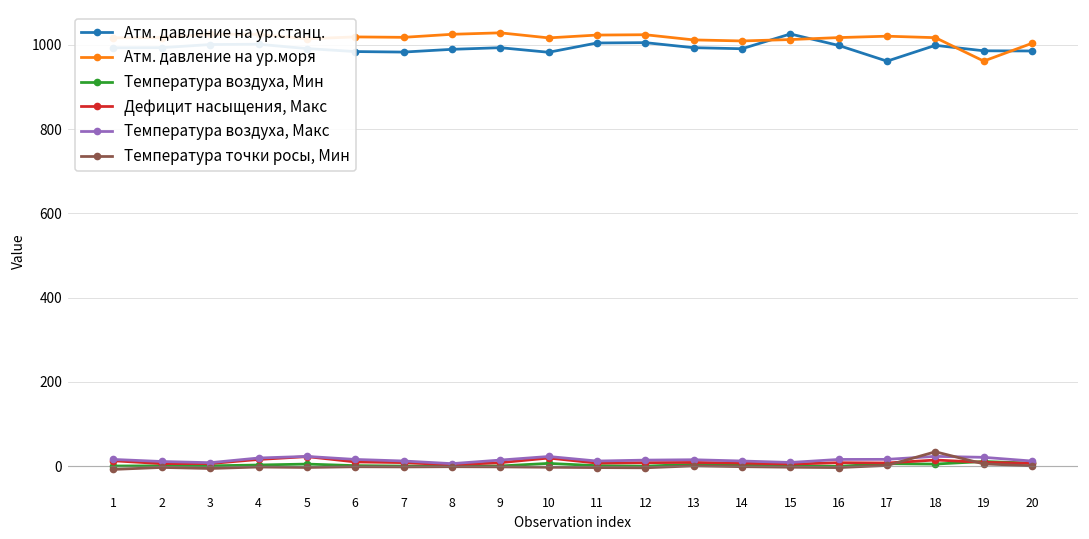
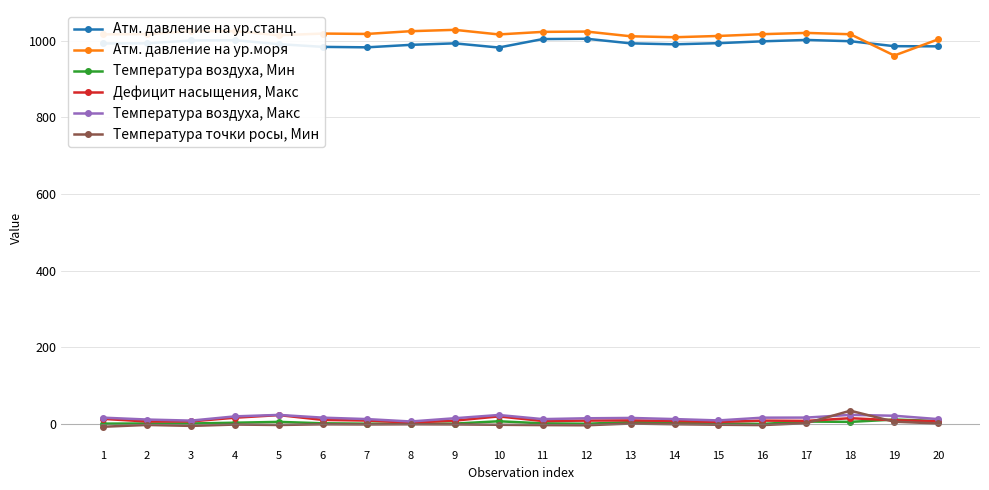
Атм. давление на ур.станц., 15: 1030 -> 990
Атм. давление на ур.станц., 17: 960 -> 1000
